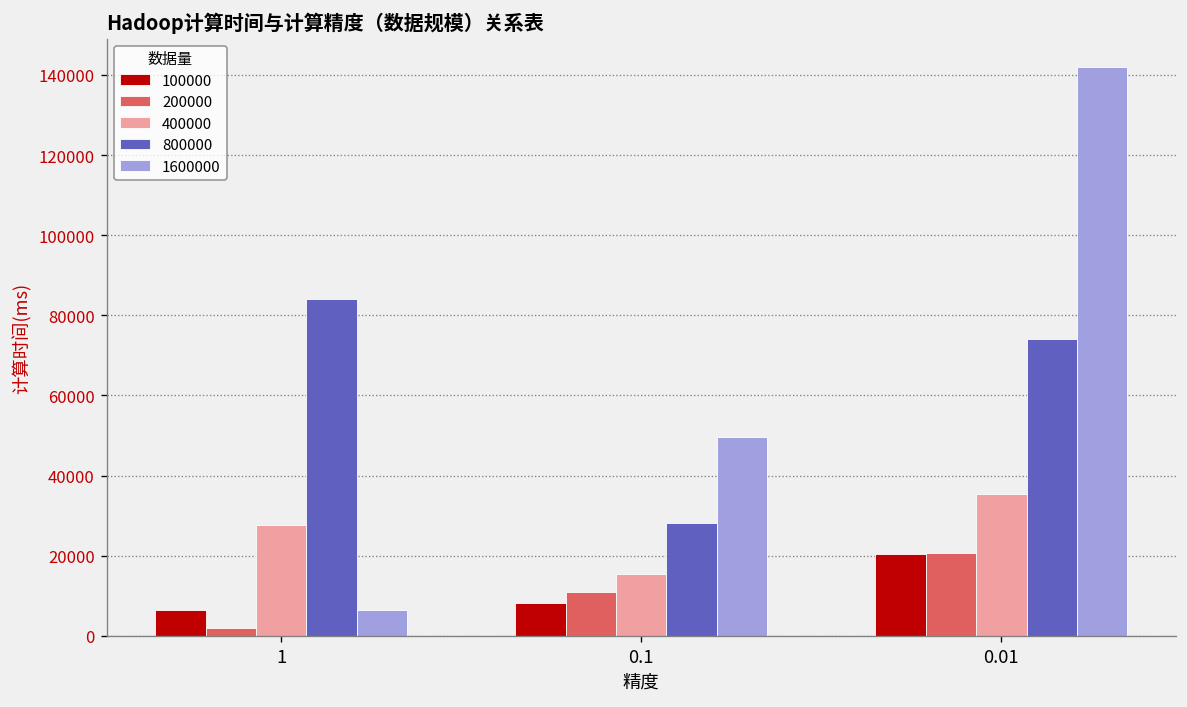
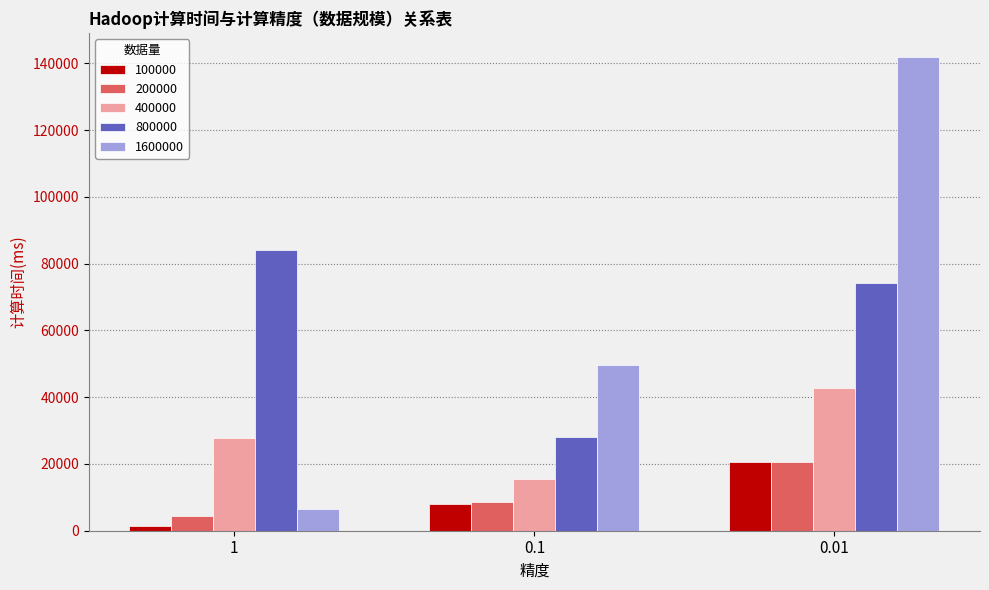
100000, 1: 7000 -> 1000
200000, 1: 2000 -> 4000
200000, 0.1: 11000 -> 8000
400000, 0.01: 35000 -> 43000
